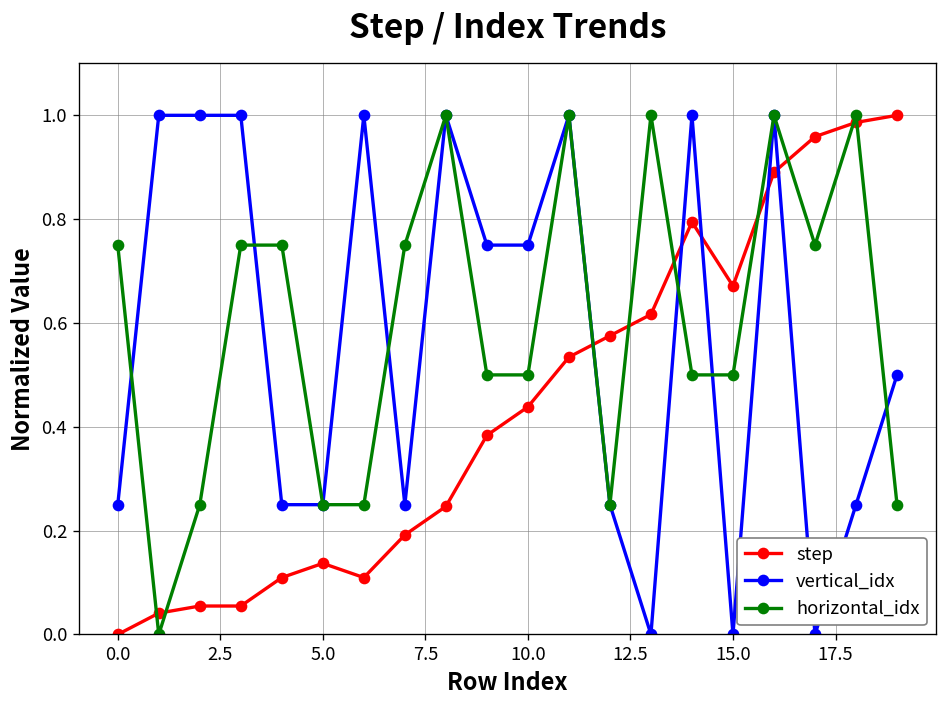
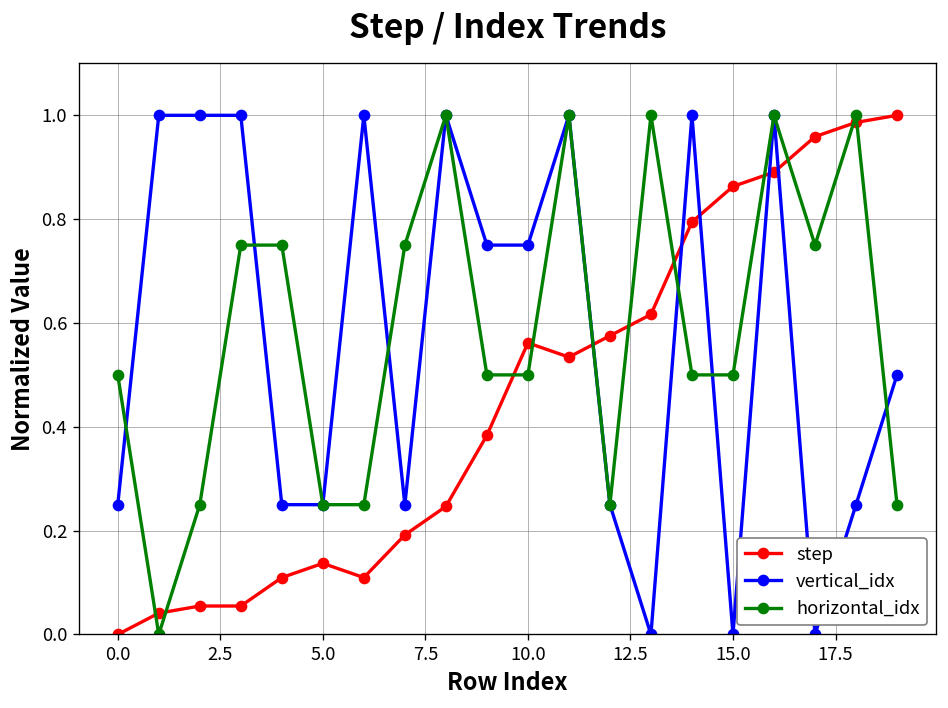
horizontal_idx, 0.0: 0.75 -> 0.50
step, 10.0: 0.44 -> 0.56
step, 15.0: 0.67 -> 0.86
